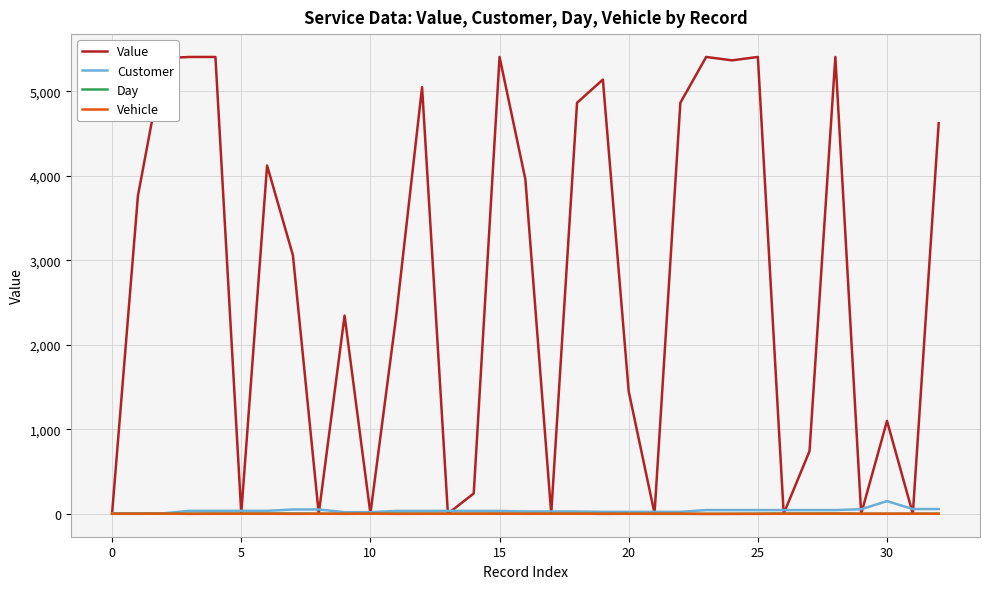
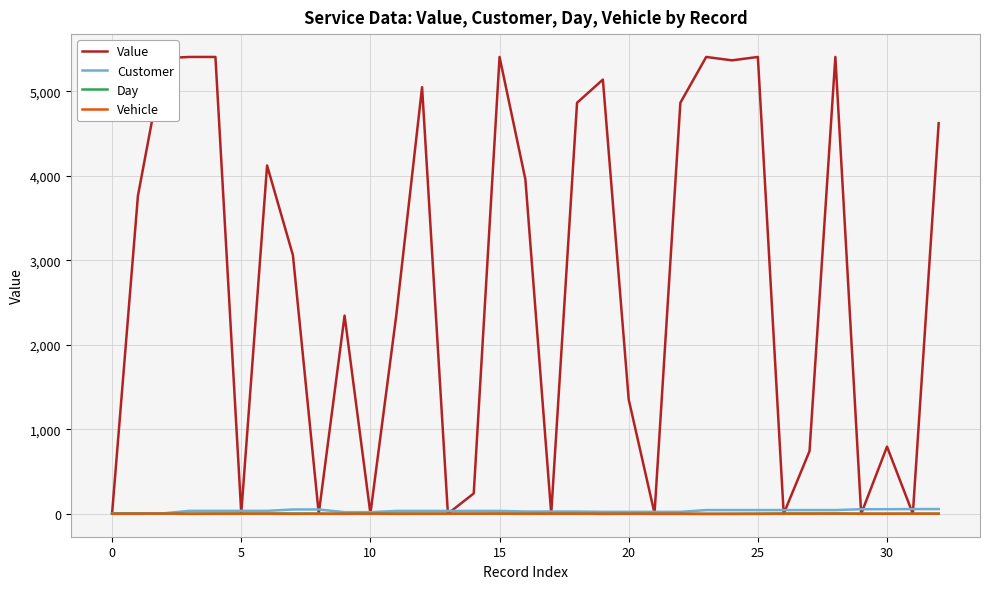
Value, 20: 1,450 -> 1,350
Value, 30: 1,100 -> 800
Customer, 30: 200 -> 100
